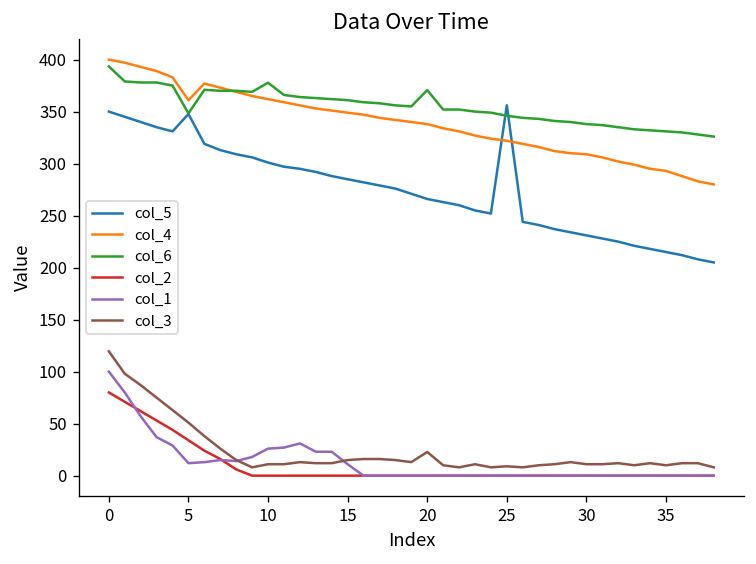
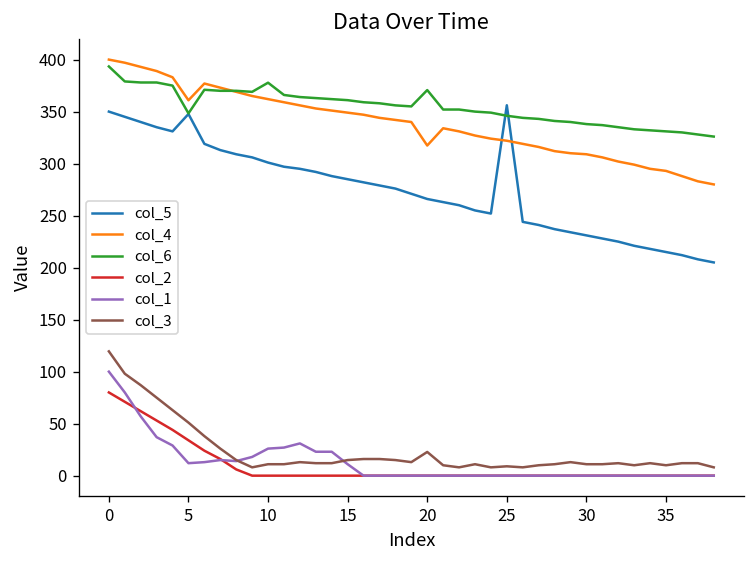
col_4, 20: 340 -> 320
